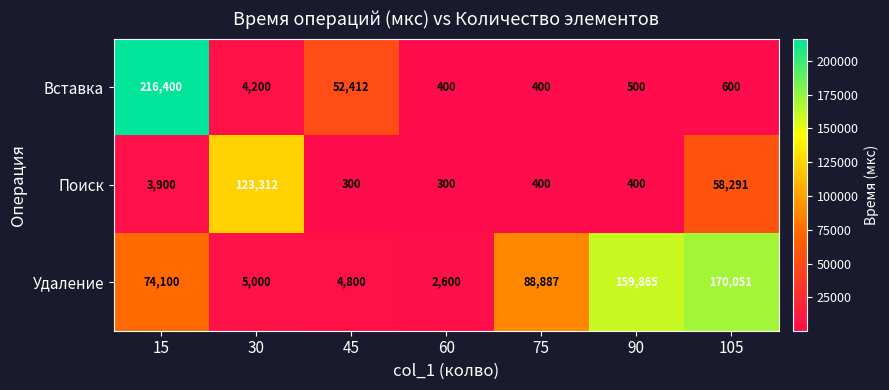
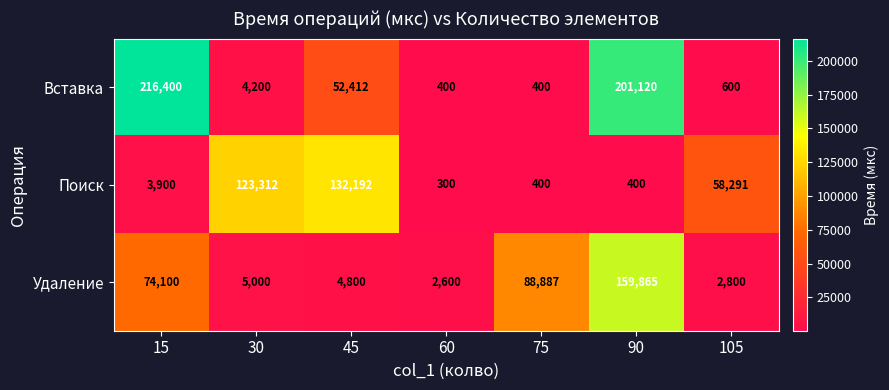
Вставка, 90: 500 -> 201,120
Поиск, 45: 300 -> 132,192
Удаление, 105: 170,051 -> 2,800
